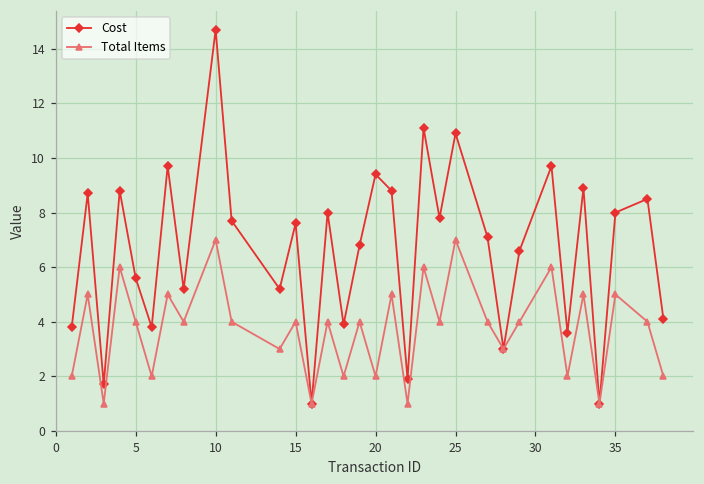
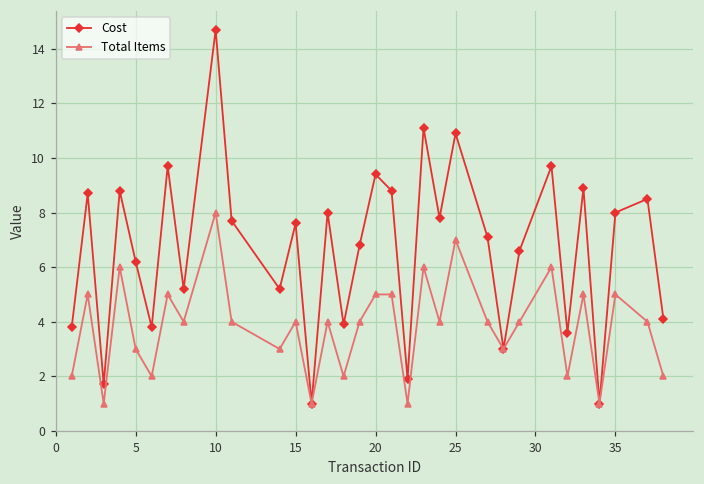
Cost, 5: 5.6 -> 6.2
Total Items, 5: 4 -> 3
Total Items, 10: 7 -> 8
Total Items, 20: 2 -> 5
